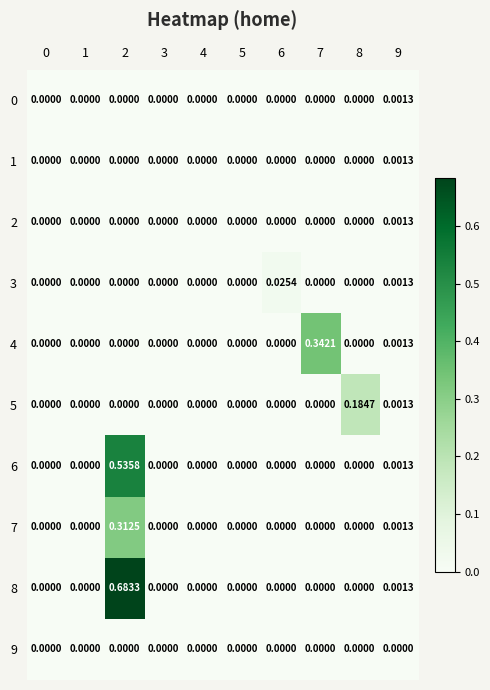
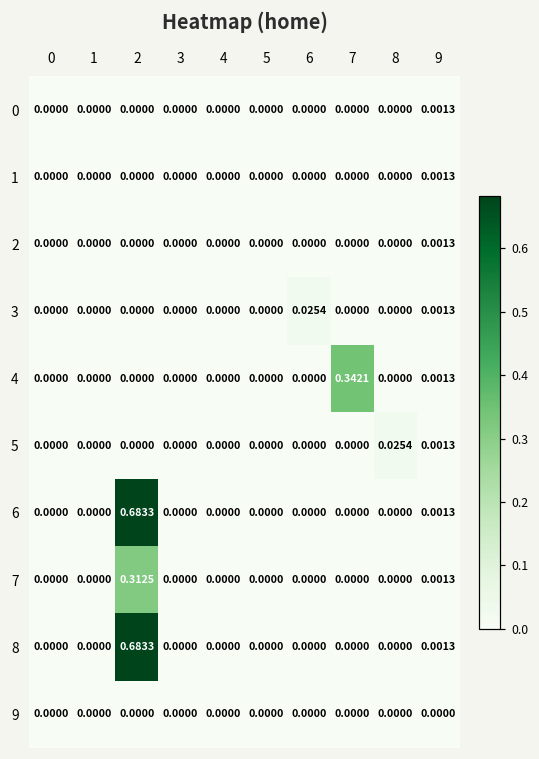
5, 8: 0.1847 -> 0.0254
6, 2: 0.5358 -> 0.6833
